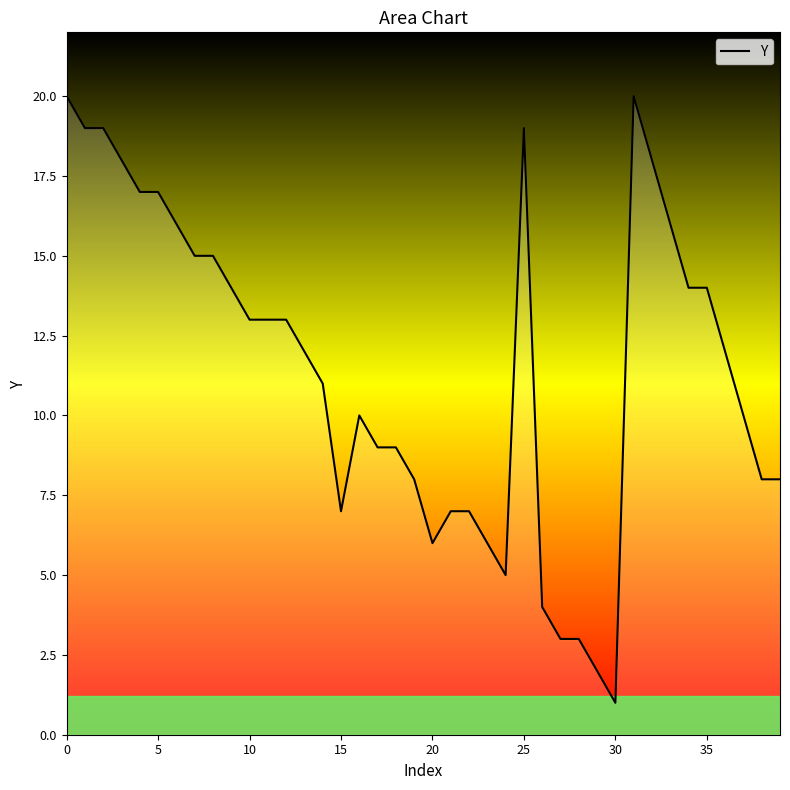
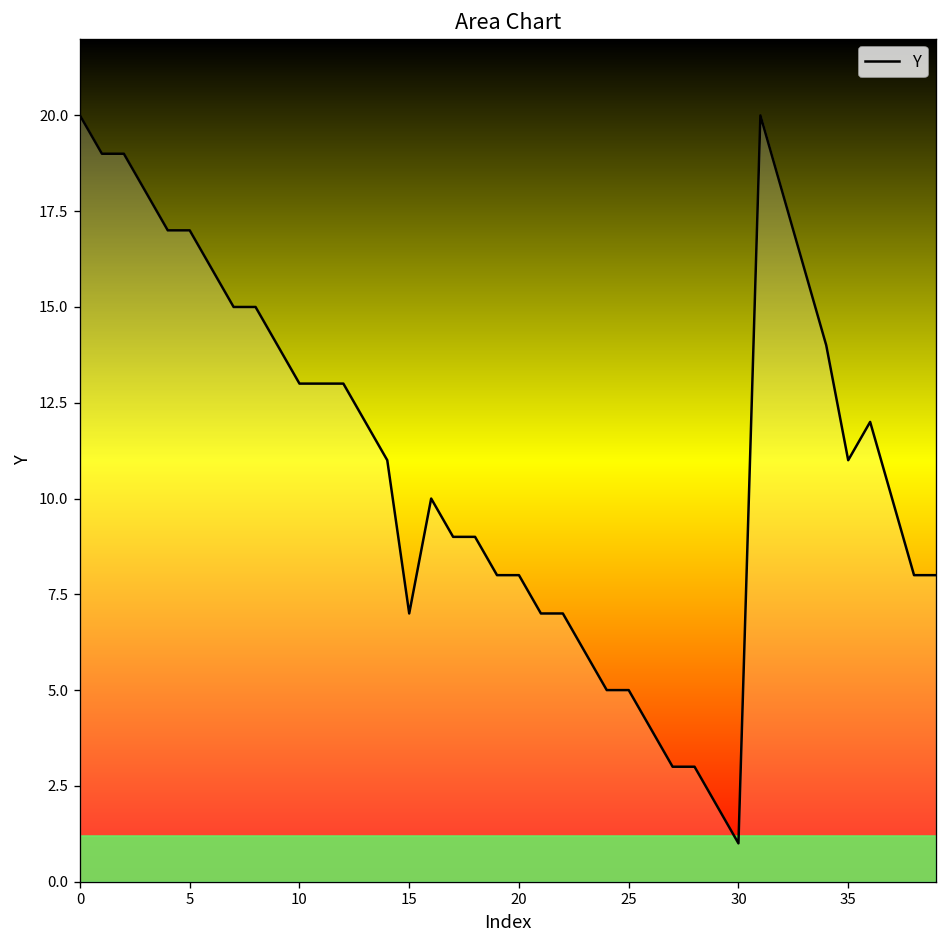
20: 6 -> 8
25: 19 -> 5
35: 14 -> 11
